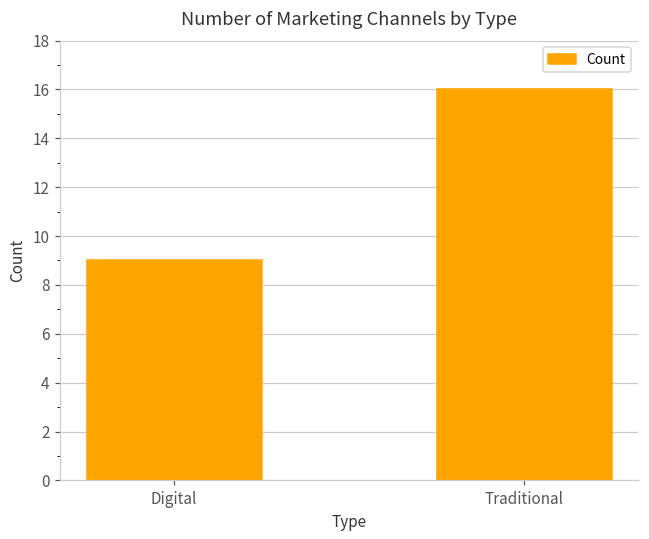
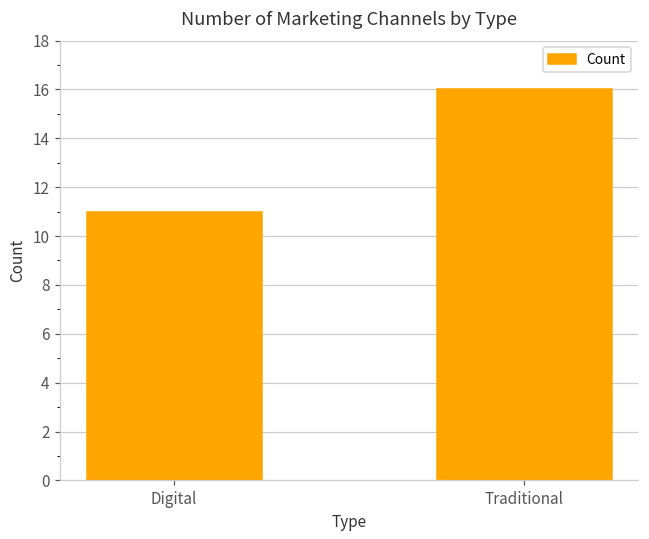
Digital: 9 -> 11
